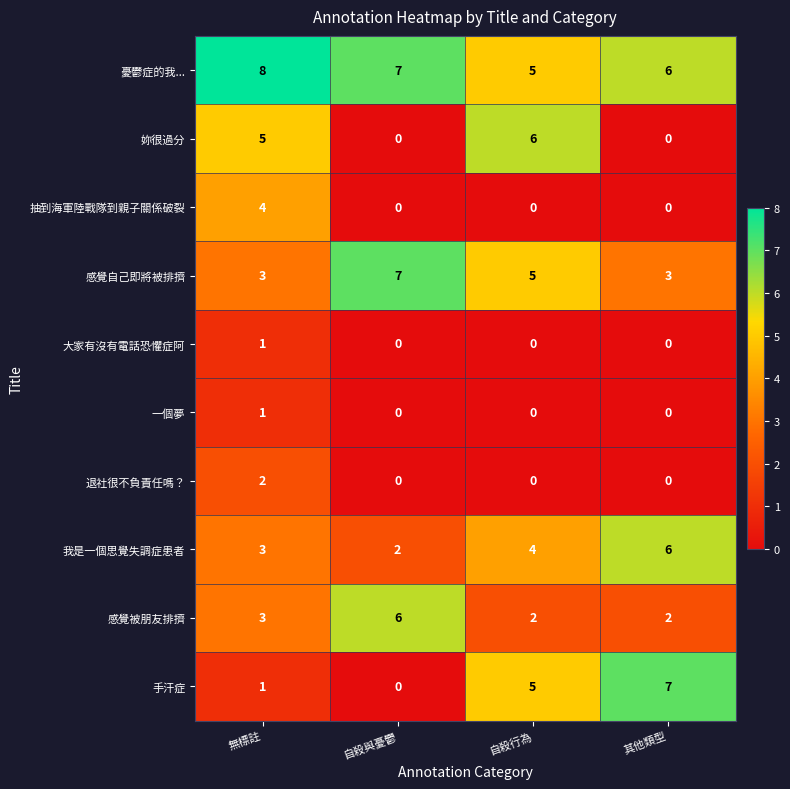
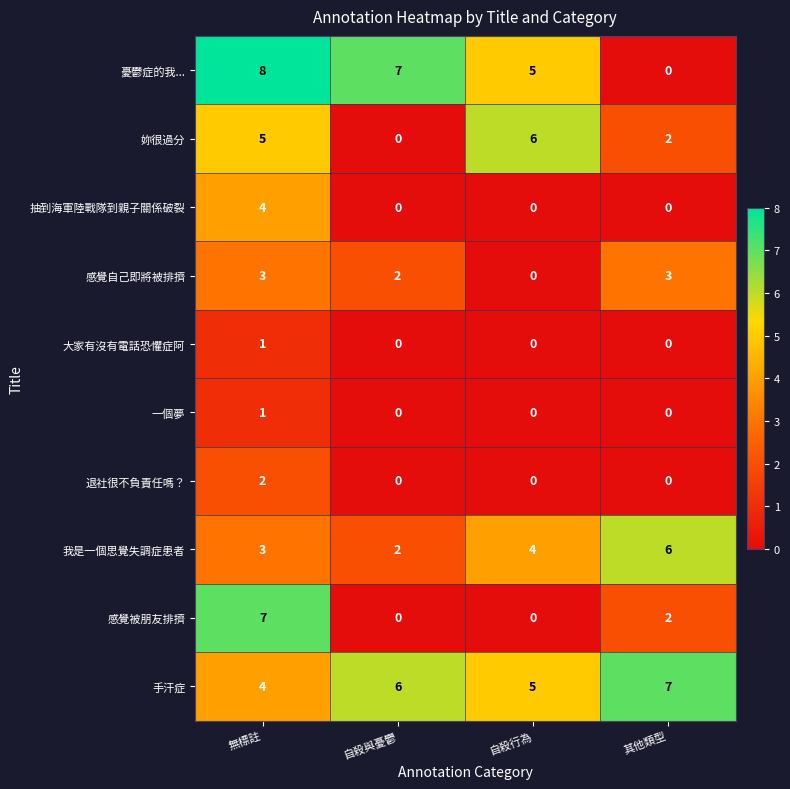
憂鬱症的我..., 其他類型: 6 -> 0
妳很過分, 其他類型: 0 -> 2
感覺自己即將被排擠, 自殺與憂鬱: 7 -> 2
感覺自己即將被排擠, 自殺行為: 5 -> 0
感覺被朋友排擠, 無標註: 3 -> 7
感覺被朋友排擠, 自殺與憂鬱: 6 -> 0
感覺被朋友排擠, 自殺行為: 2 -> 0
手汗症, 無標註: 1 -> 4
手汗症, 自殺與憂鬱: 0 -> 6
